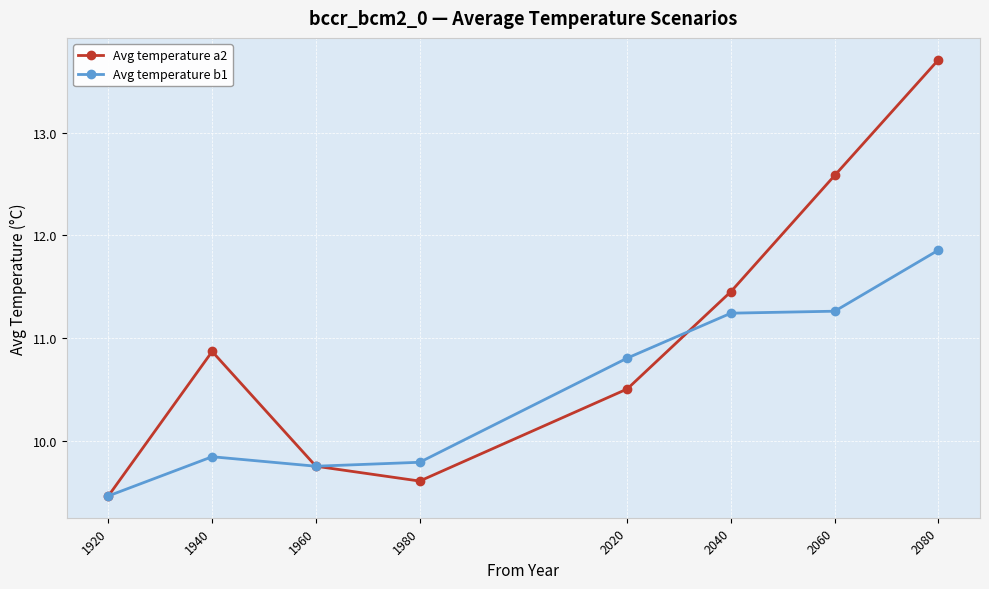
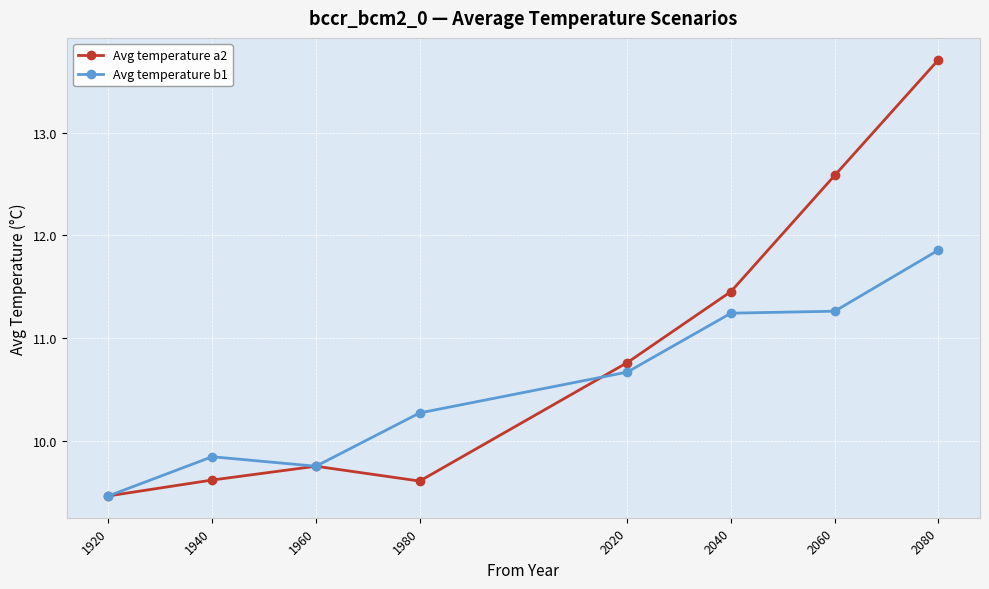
Avg temperature a2, 1940: 10.87 -> 9.62
Avg temperature b1, 1980: 9.79 -> 10.27
Avg temperature a2, 2020: 10.51 -> 10.76
Avg temperature b1, 2020: 10.81 -> 10.67
